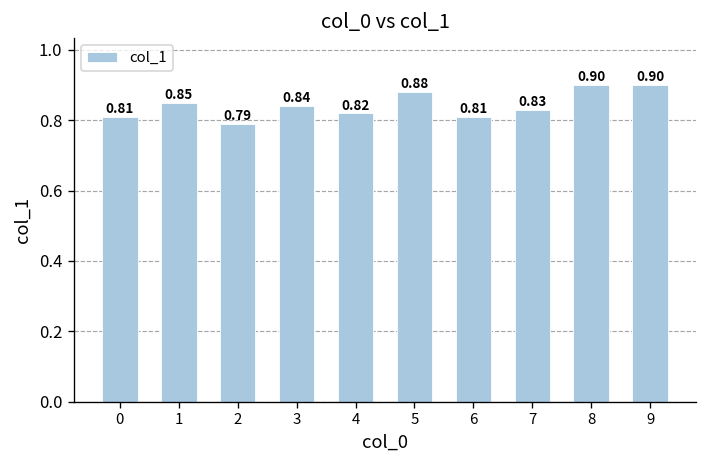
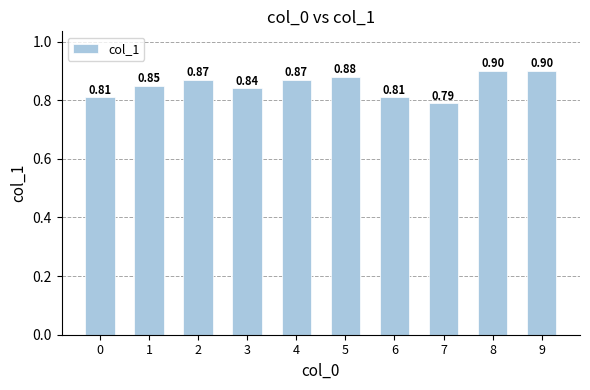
2: 0.79 -> 0.87
4: 0.82 -> 0.87
7: 0.83 -> 0.79
